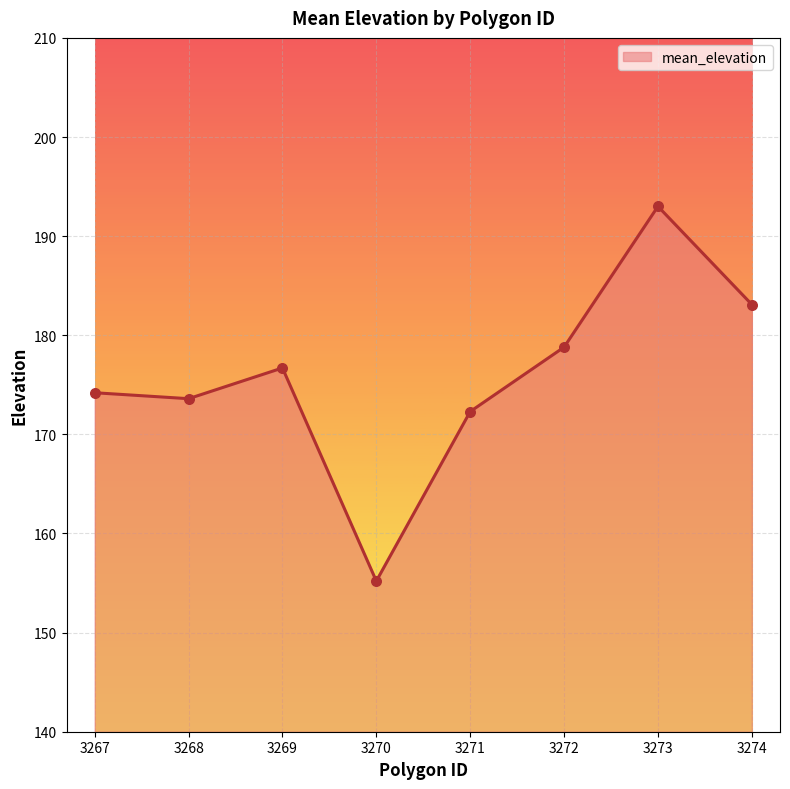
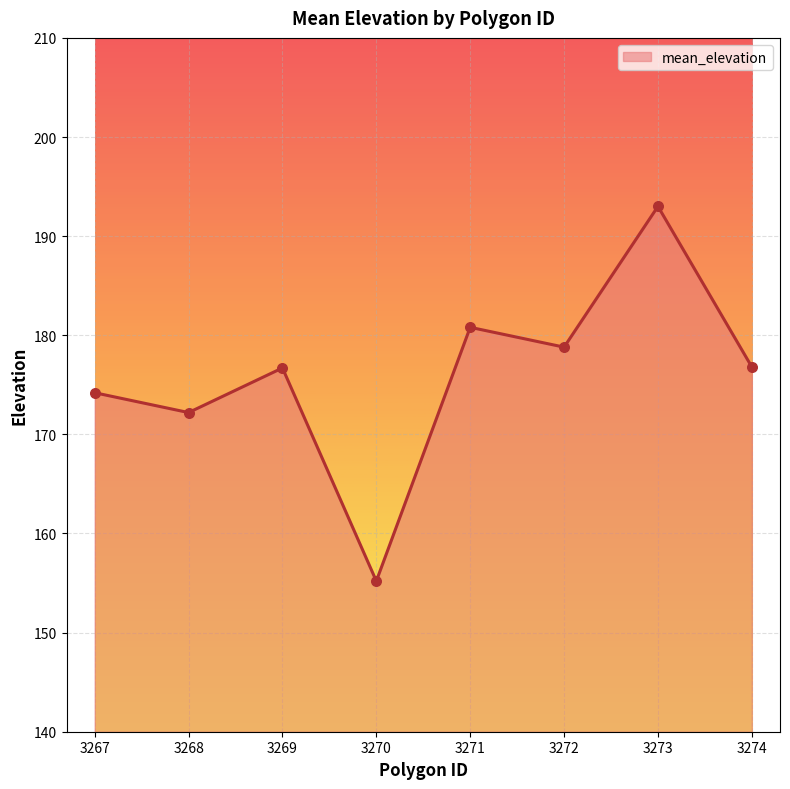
3268: 174 -> 172
3271: 172 -> 181
3274: 183 -> 177
